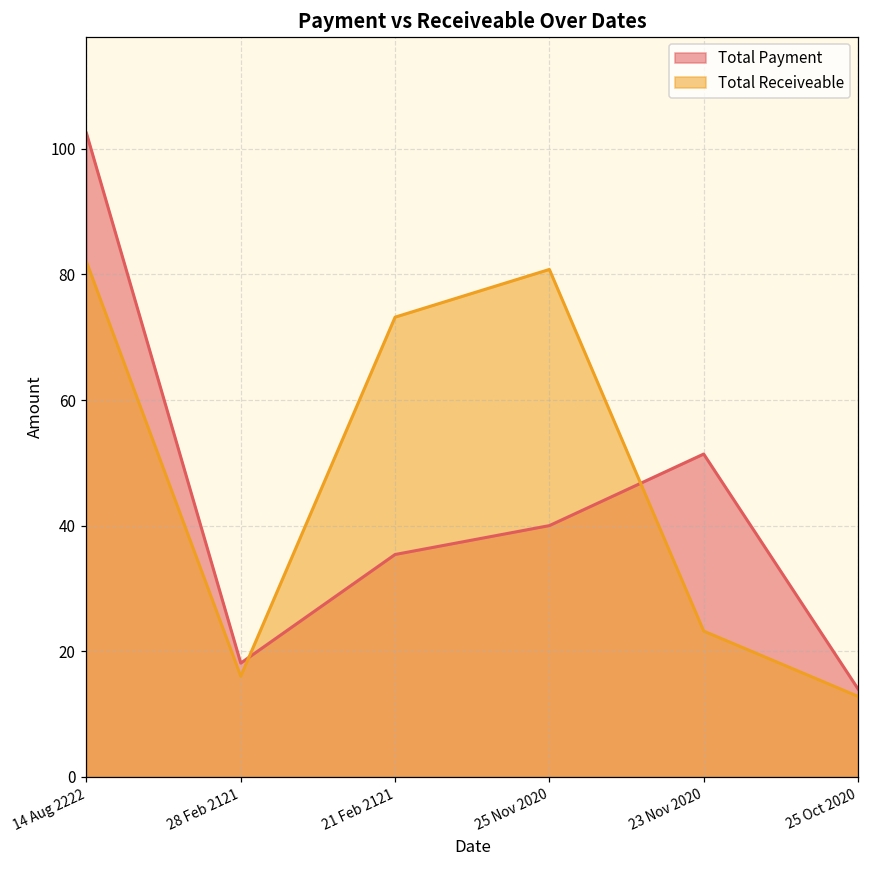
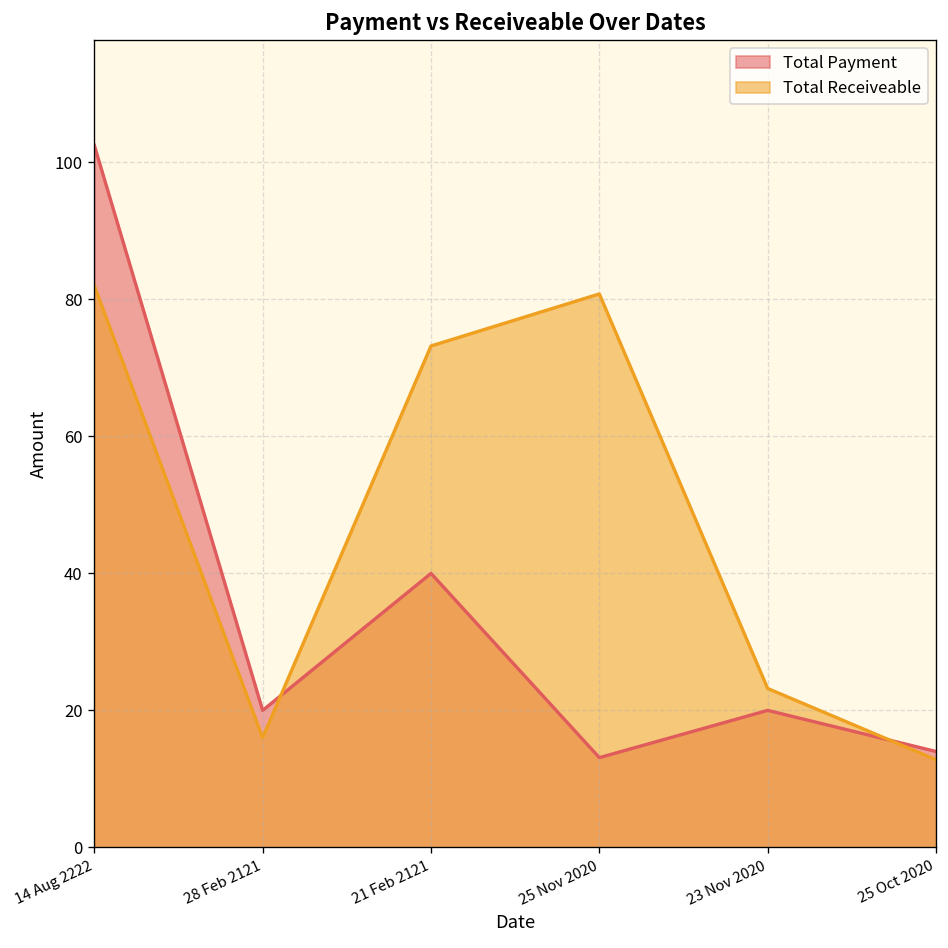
Total Payment, 28 Feb 2121: 18 -> 20
Total Payment, 21 Feb 2121: 35 -> 40
Total Payment, 25 Nov 2020: 40 -> 13
Total Payment, 23 Nov 2020: 51 -> 20
